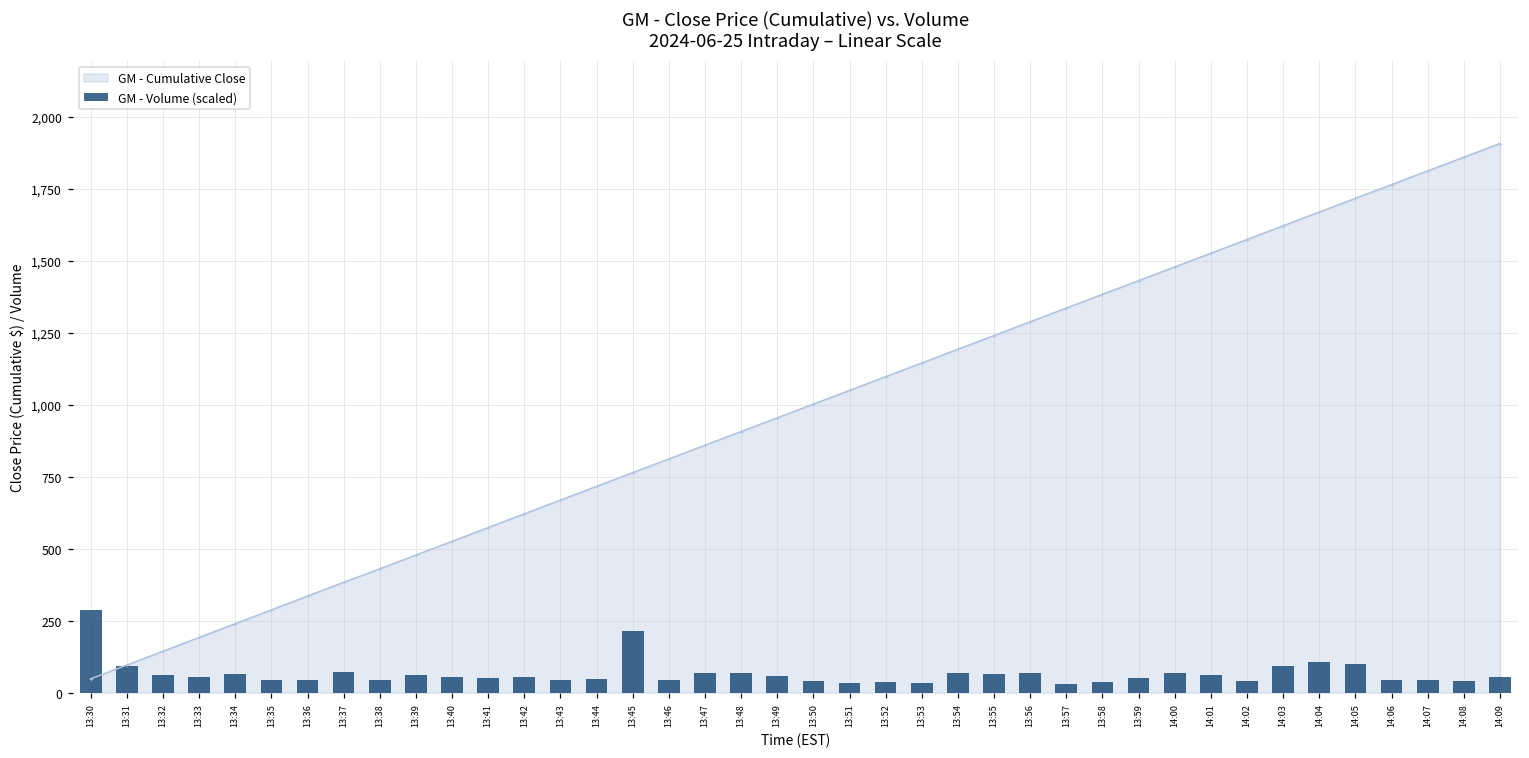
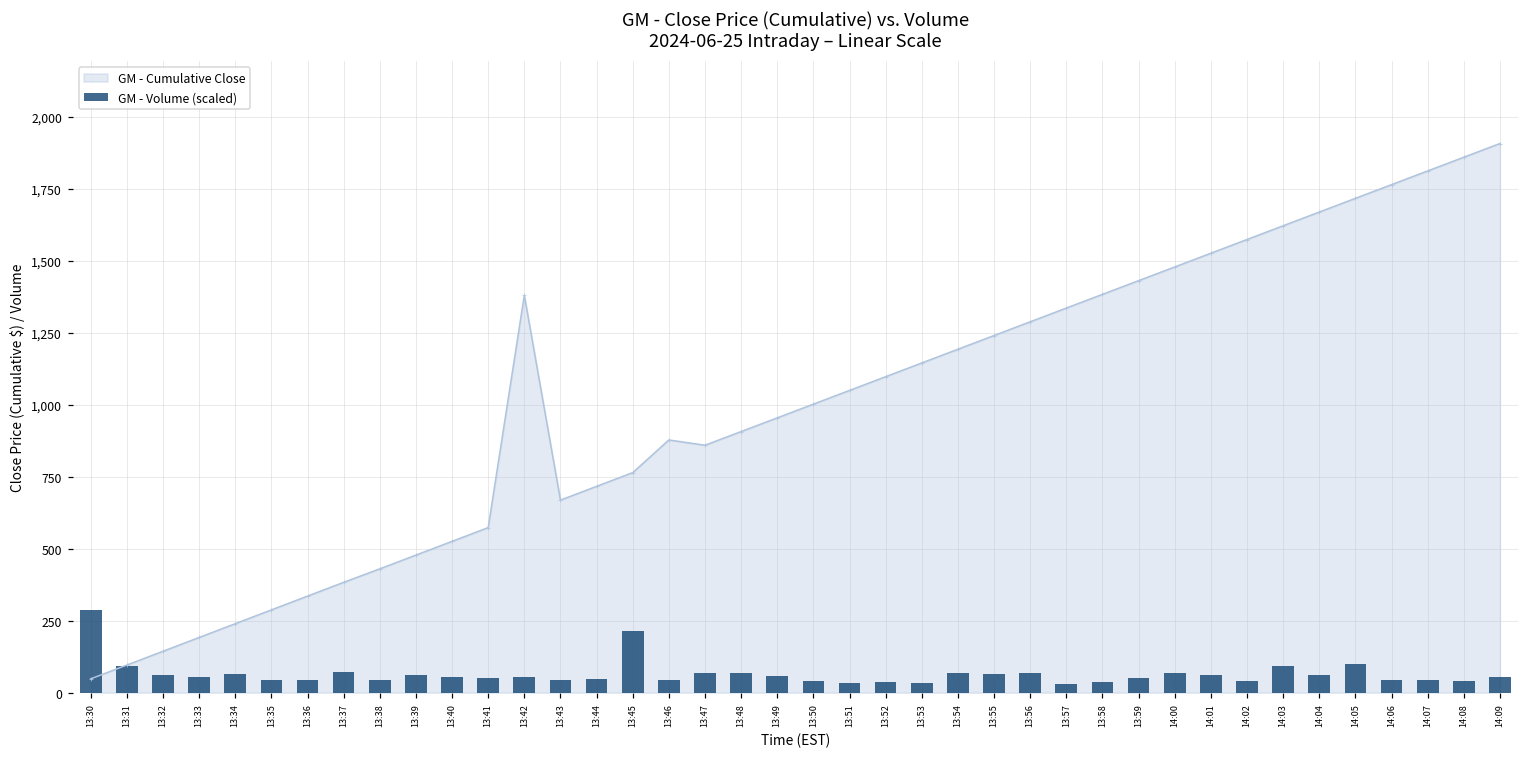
GM - Cumulative Close, 13:42: 620 -> 1,380
GM - Cumulative Close, 13:46: 810 -> 880
GM - Volume (scaled), 14:04: 110 -> 60
